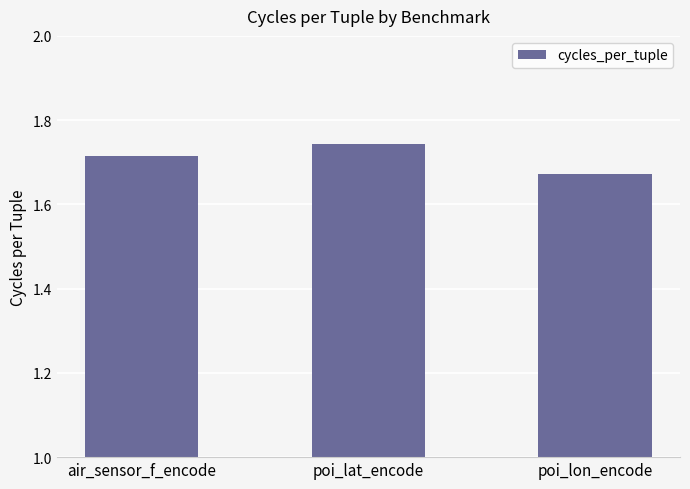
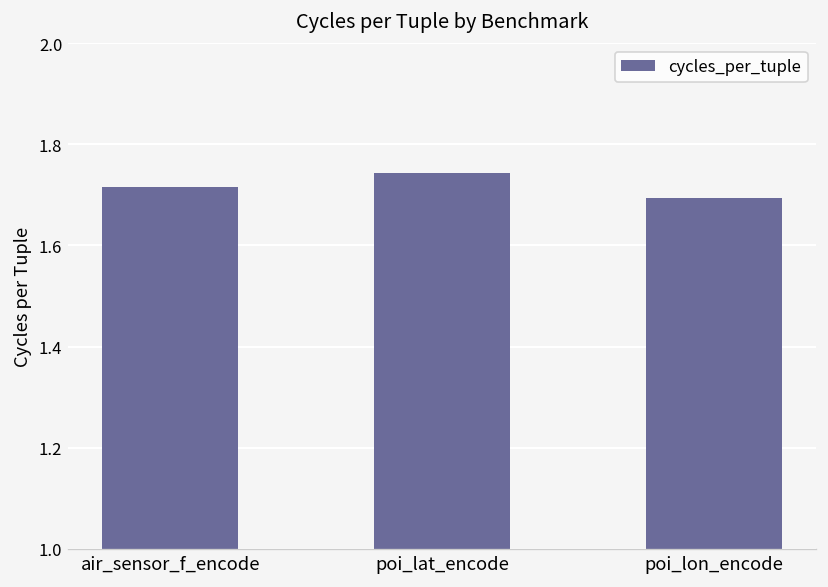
poi_lon_encode: 1.67 -> 1.69
